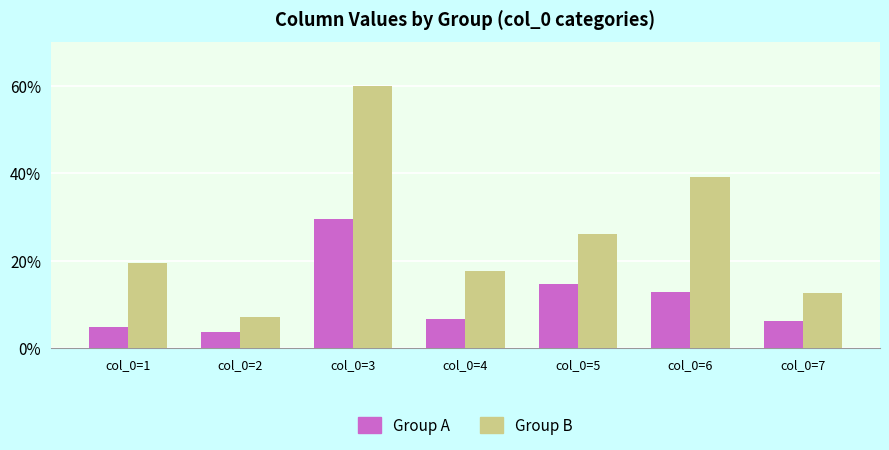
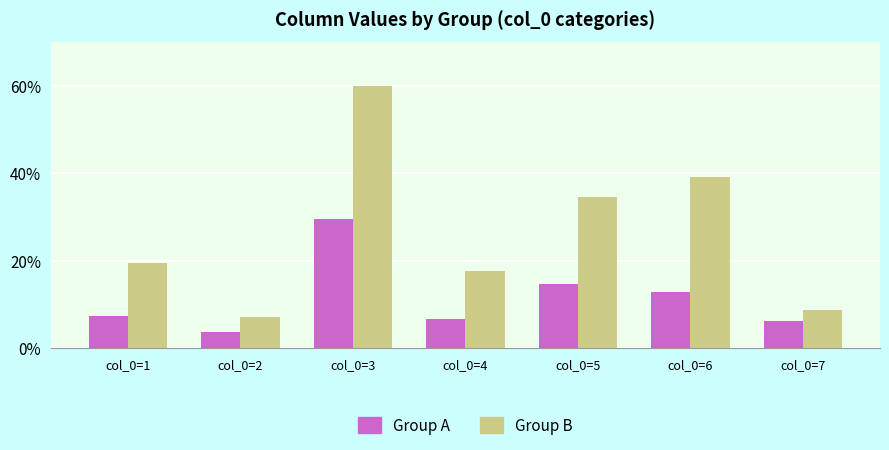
Group A, col_0=1: 5% -> 7%
Group B, col_0=5: 26% -> 34%
Group B, col_0=7: 13% -> 9%
